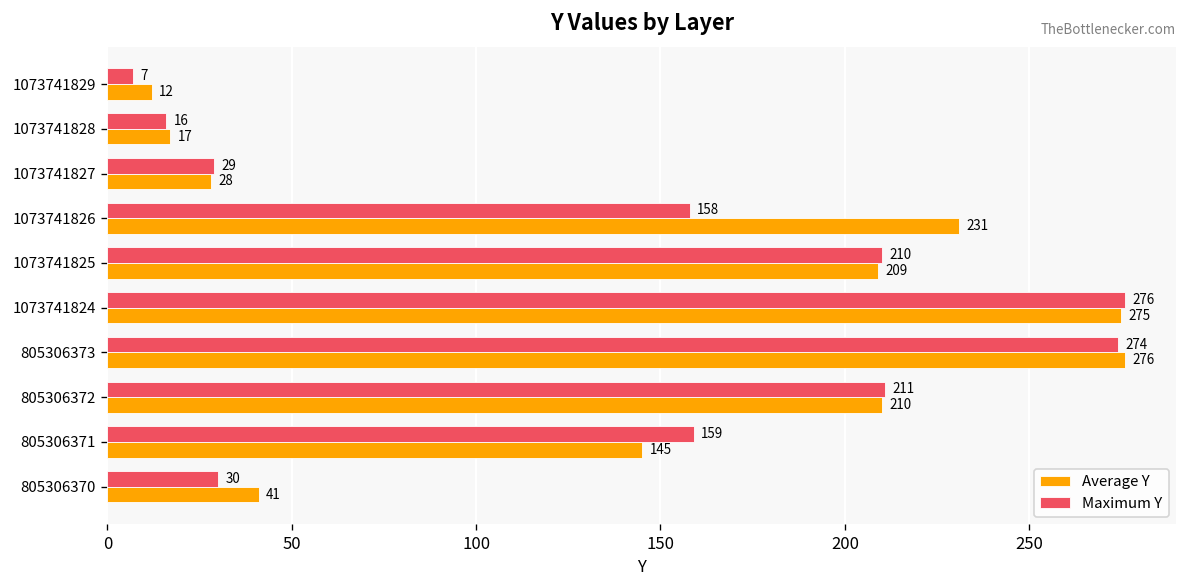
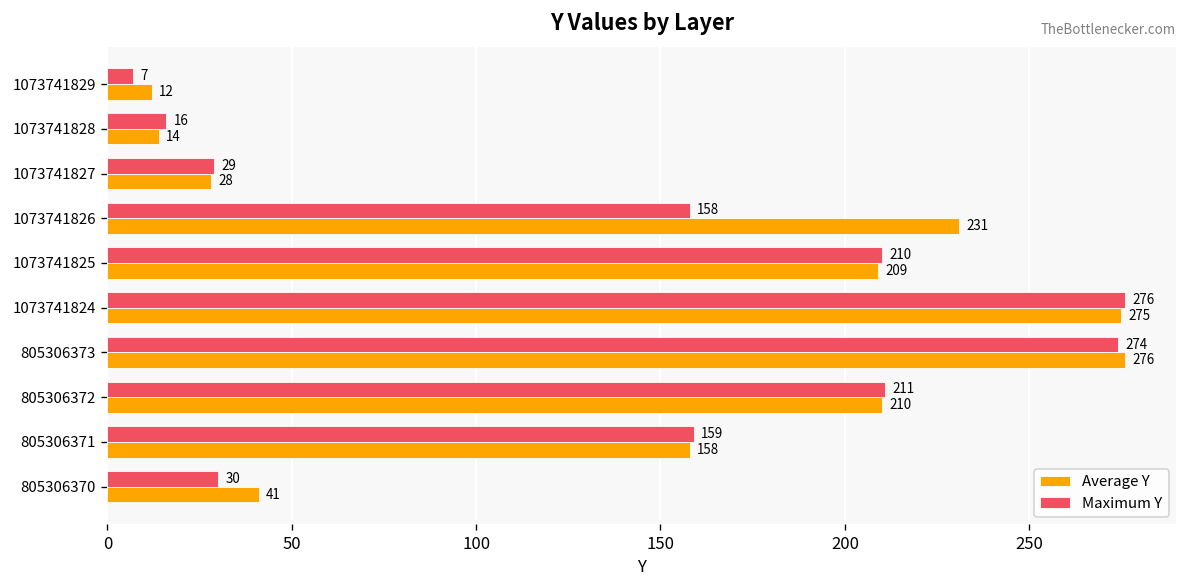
Average Y, 1073741828: 17 -> 14
Average Y, 805306371: 145 -> 158
